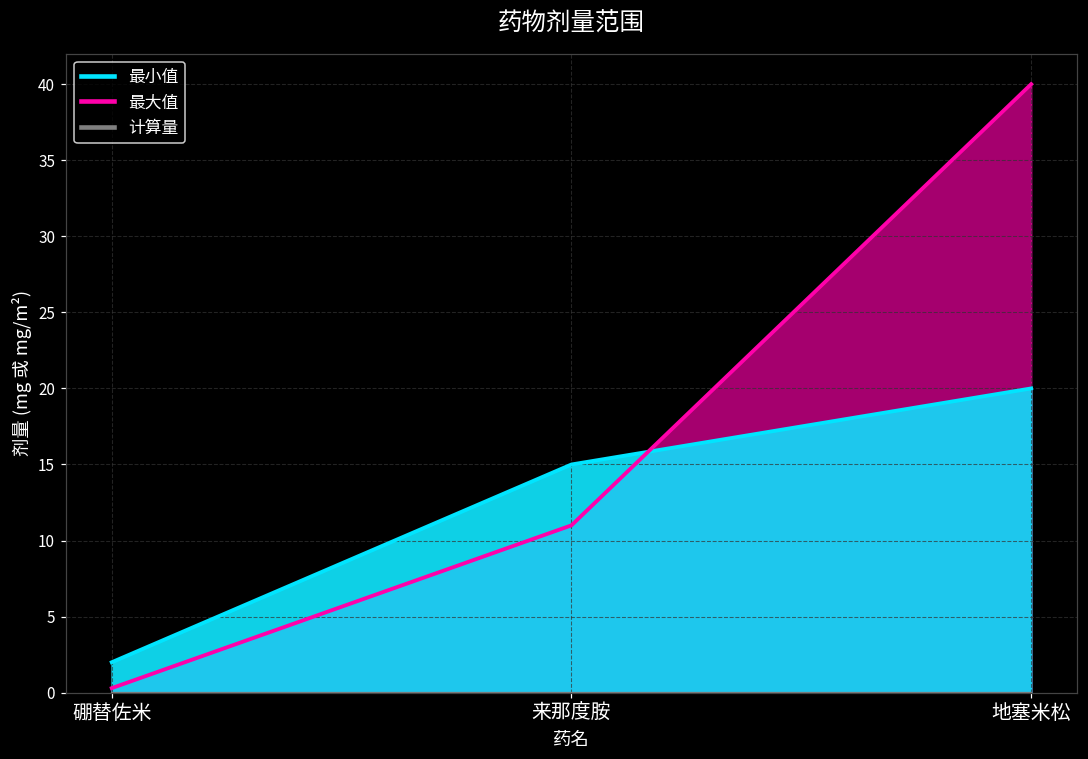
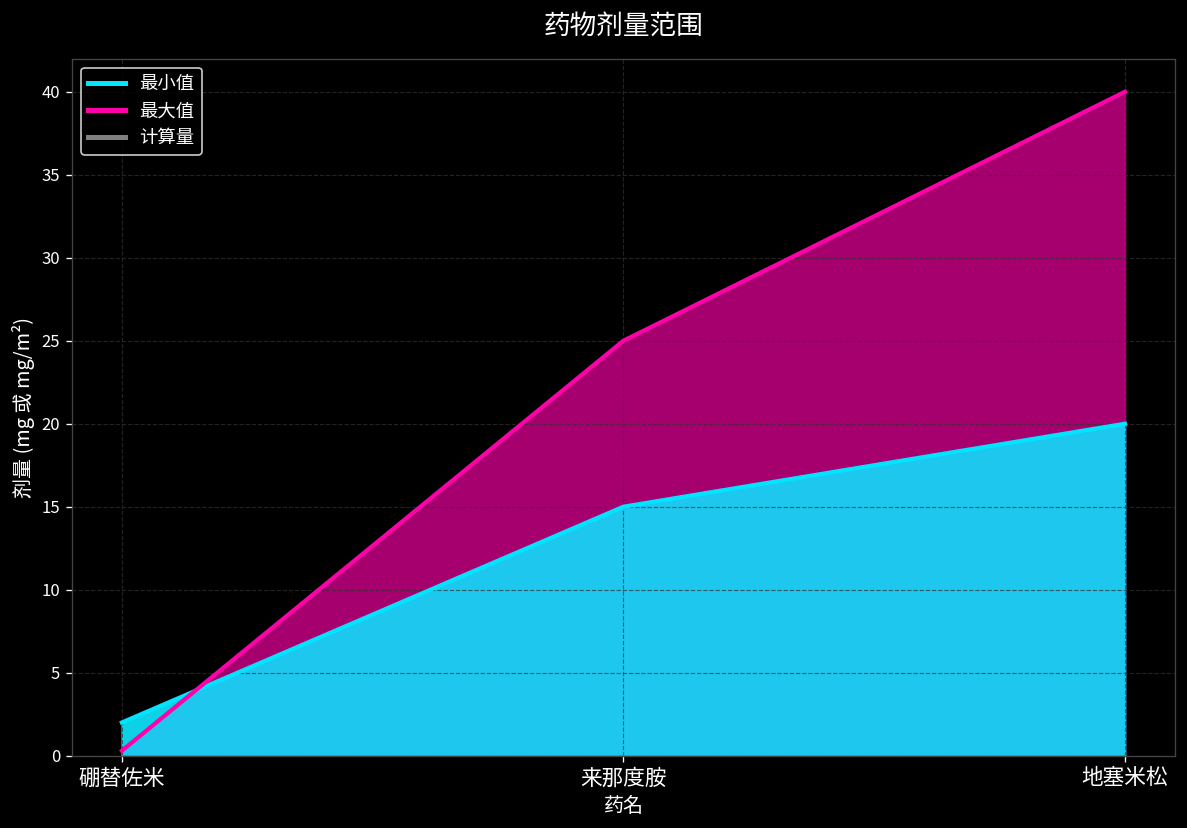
最大值, 来那度胺: 11 -> 25
